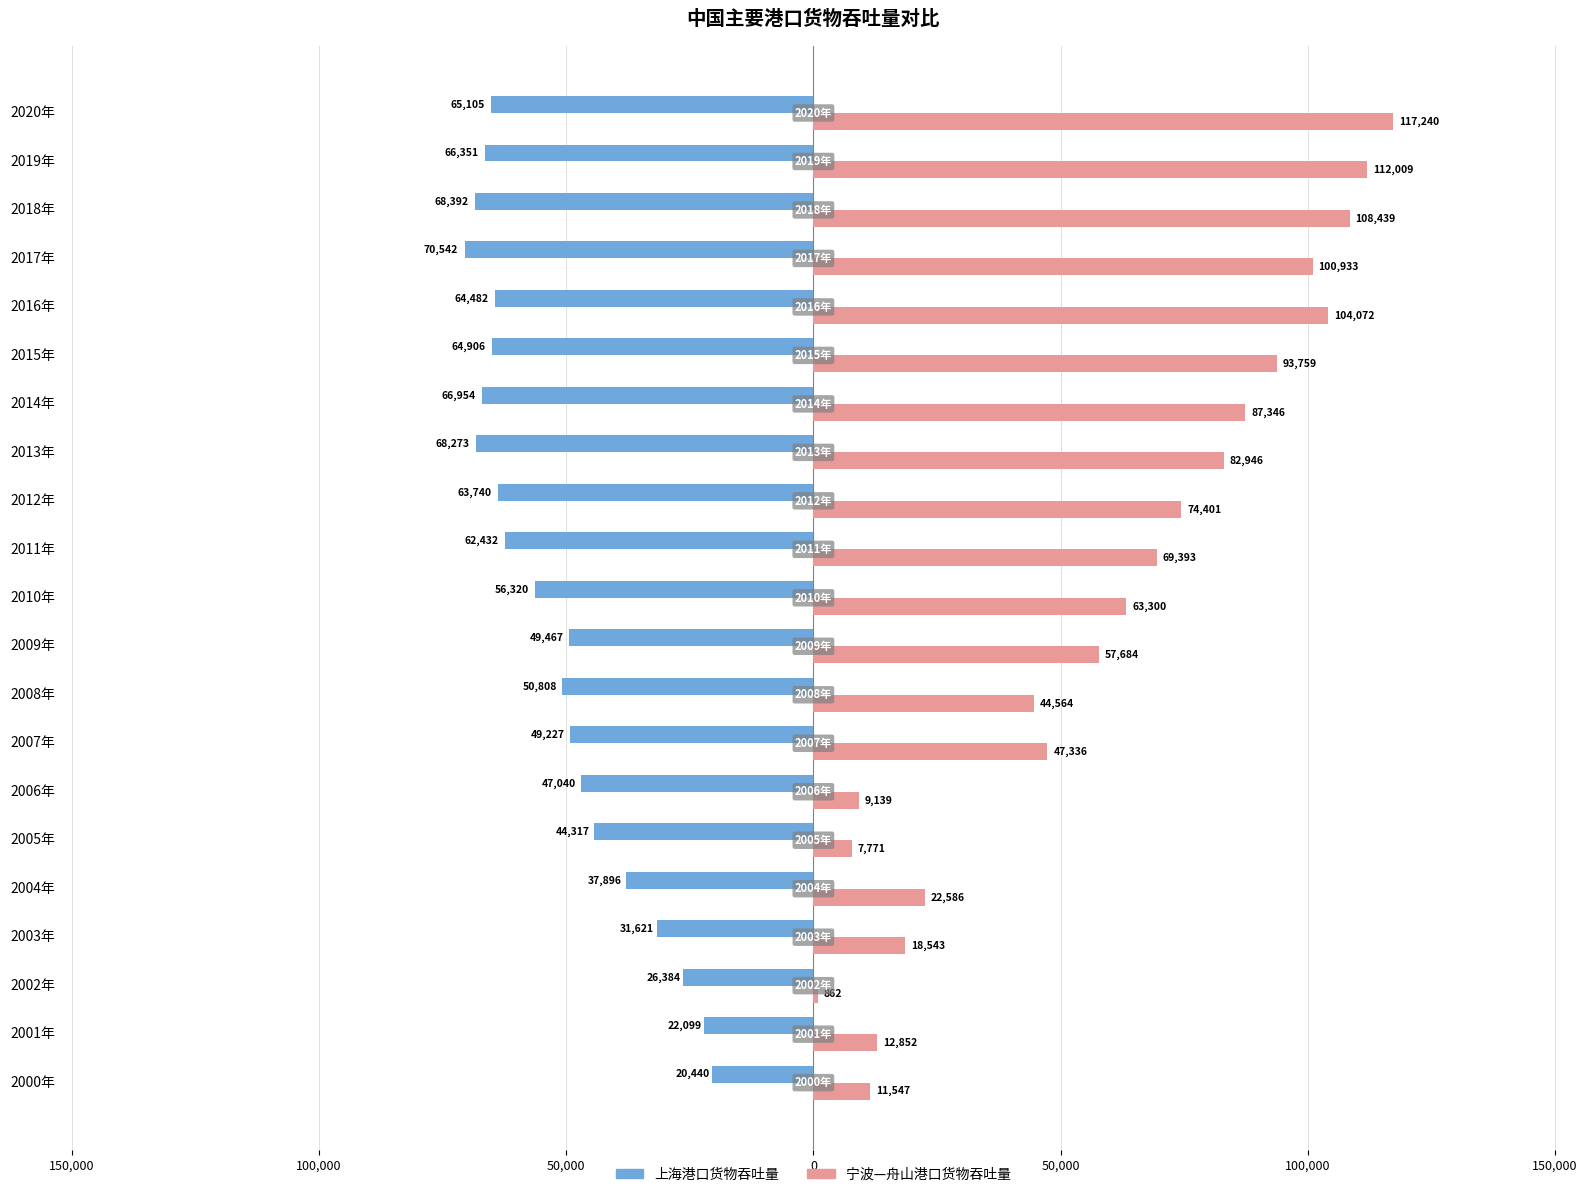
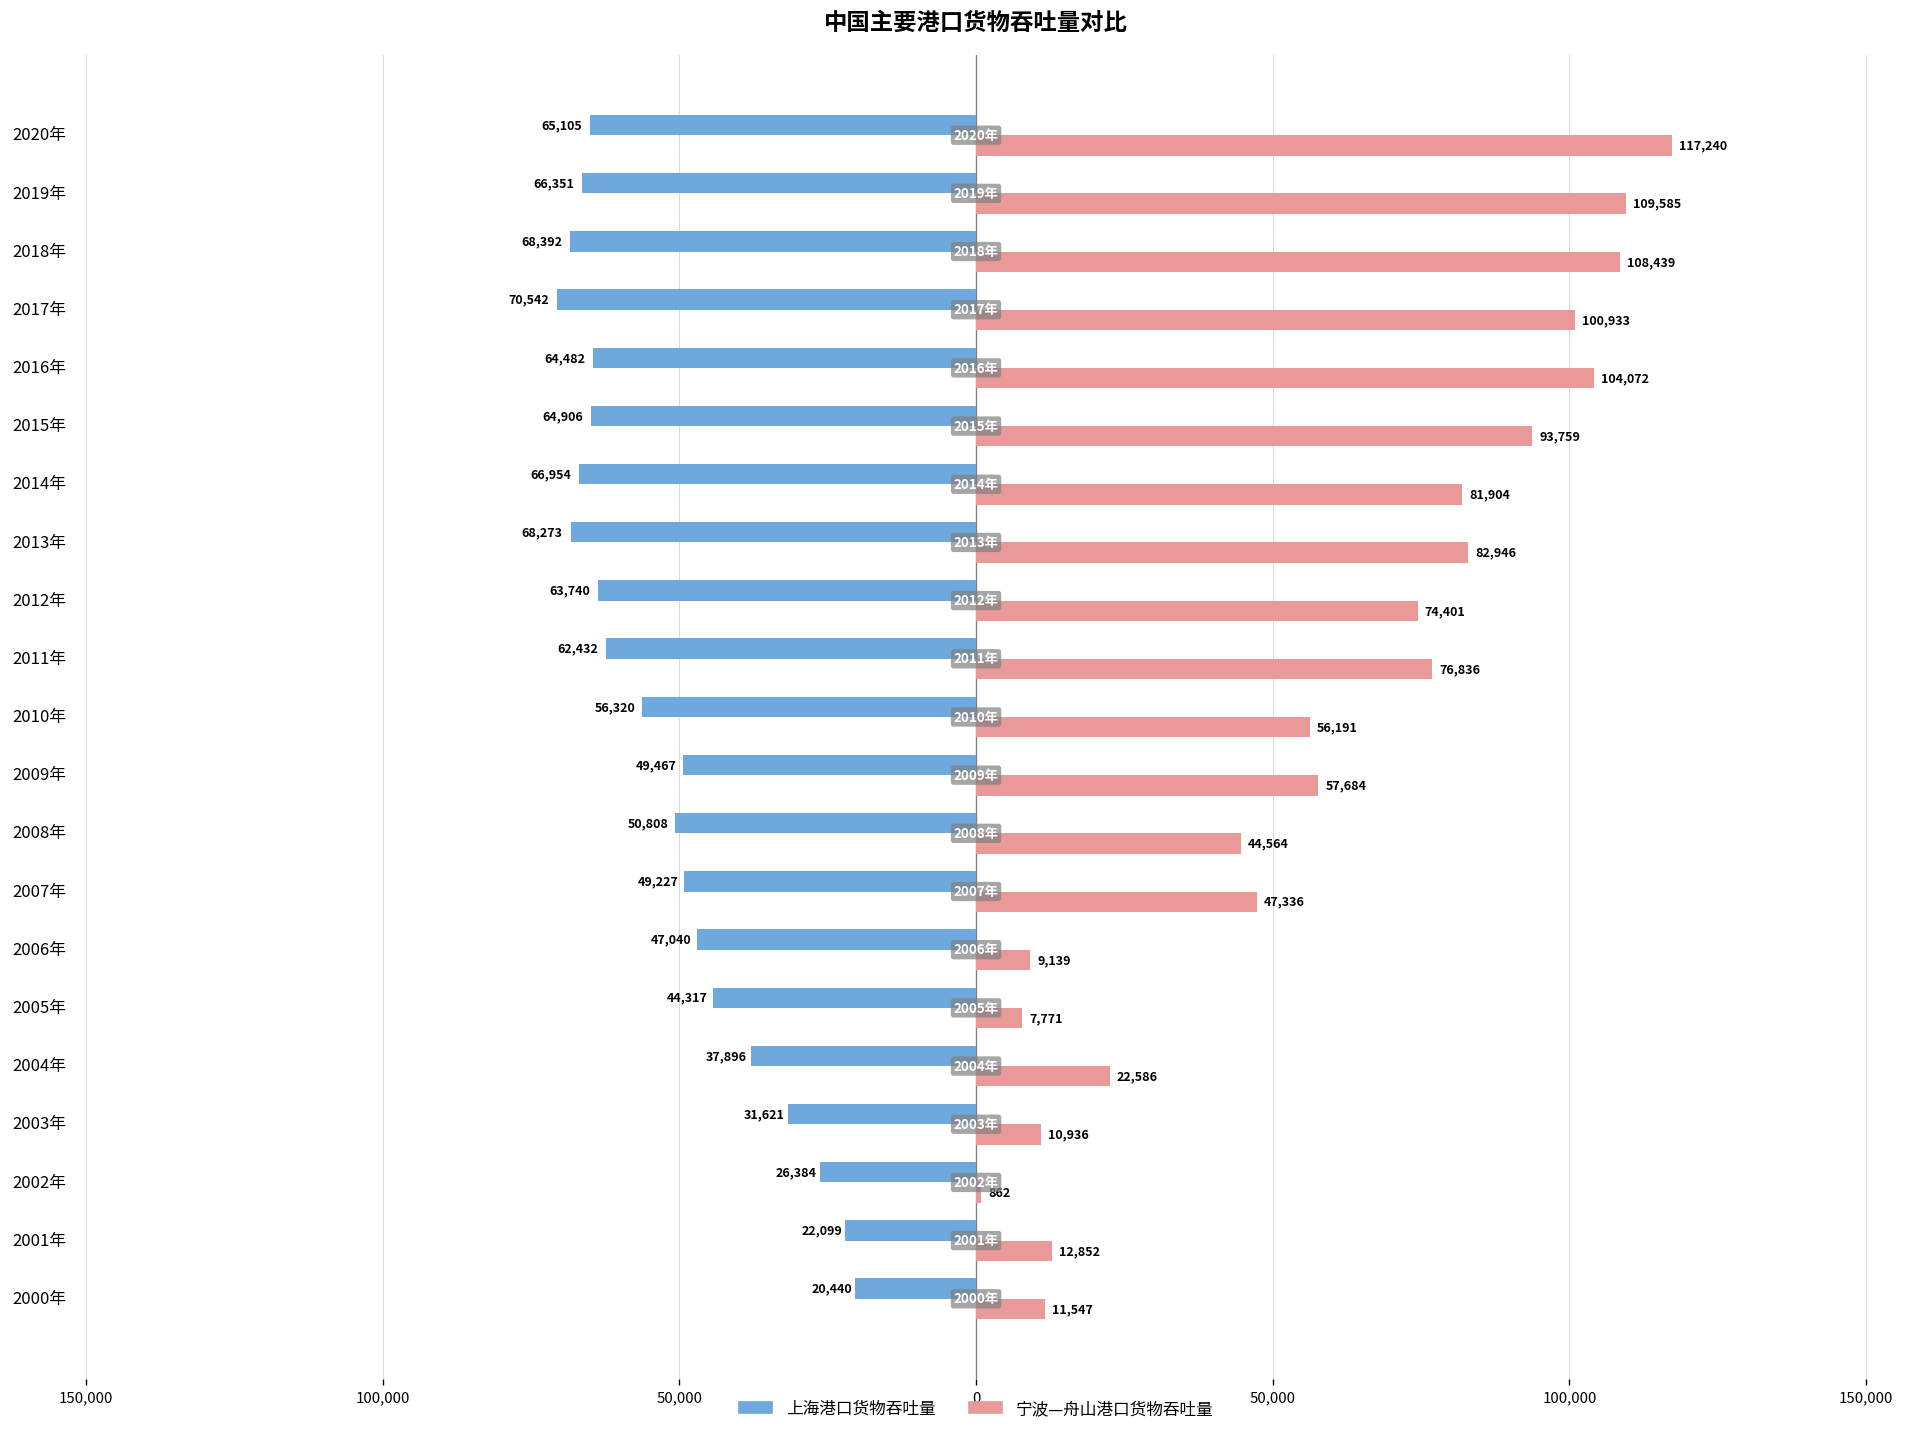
宁波—舟山港口货物吞吐量, 2019年: 112,009 -> 109,585
宁波—舟山港口货物吞吐量, 2014年: 87,346 -> 81,904
宁波—舟山港口货物吞吐量, 2011年: 69,393 -> 76,836
宁波—舟山港口货物吞吐量, 2010年: 63,300 -> 56,191
宁波—舟山港口货物吞吐量, 2003年: 18,543 -> 10,936
